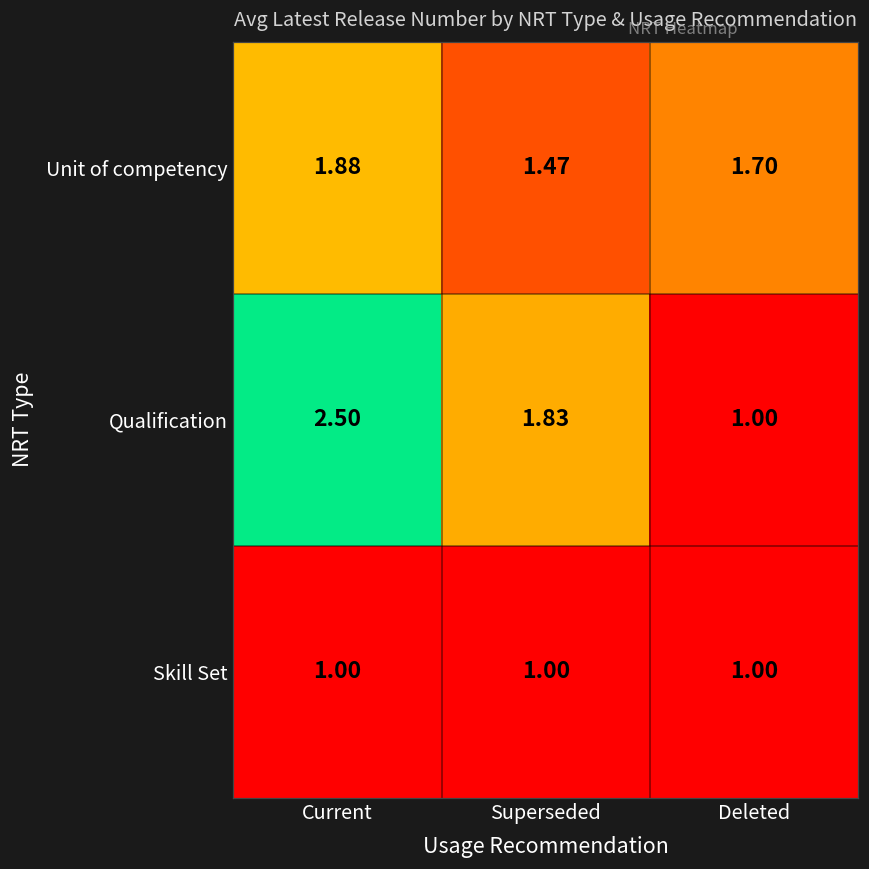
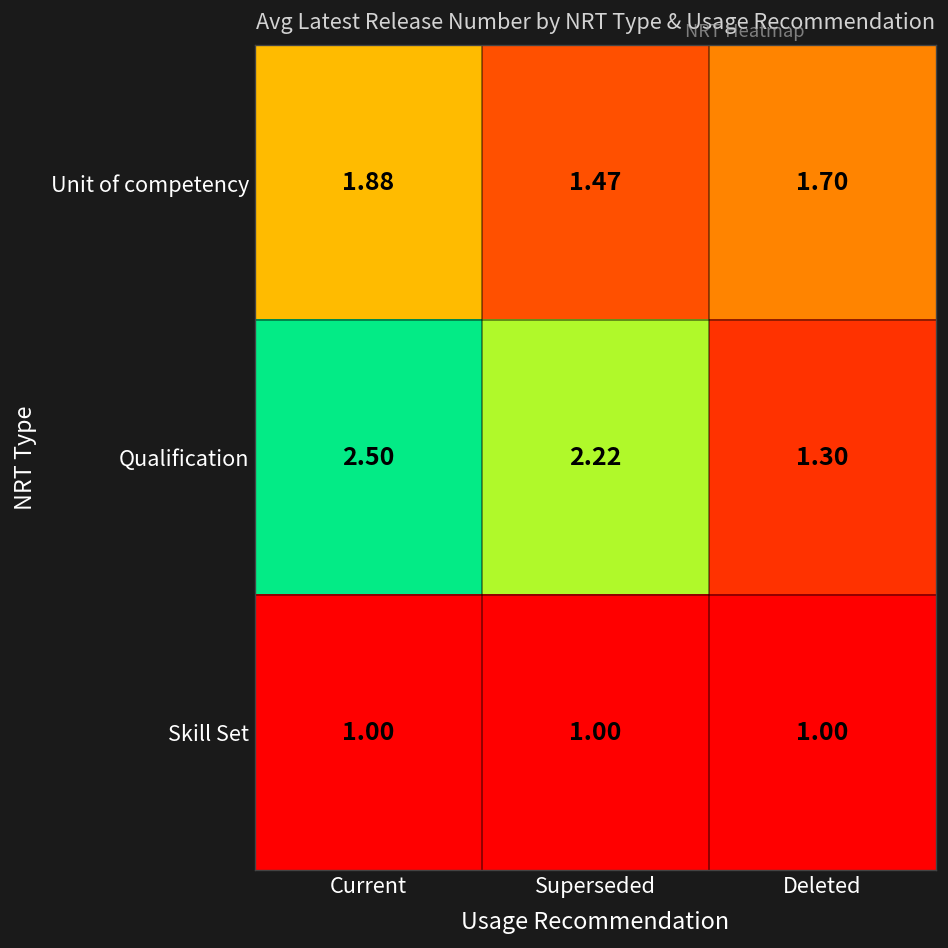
Qualification, Superseded: 1.83 -> 2.22
Qualification, Deleted: 1.00 -> 1.30
